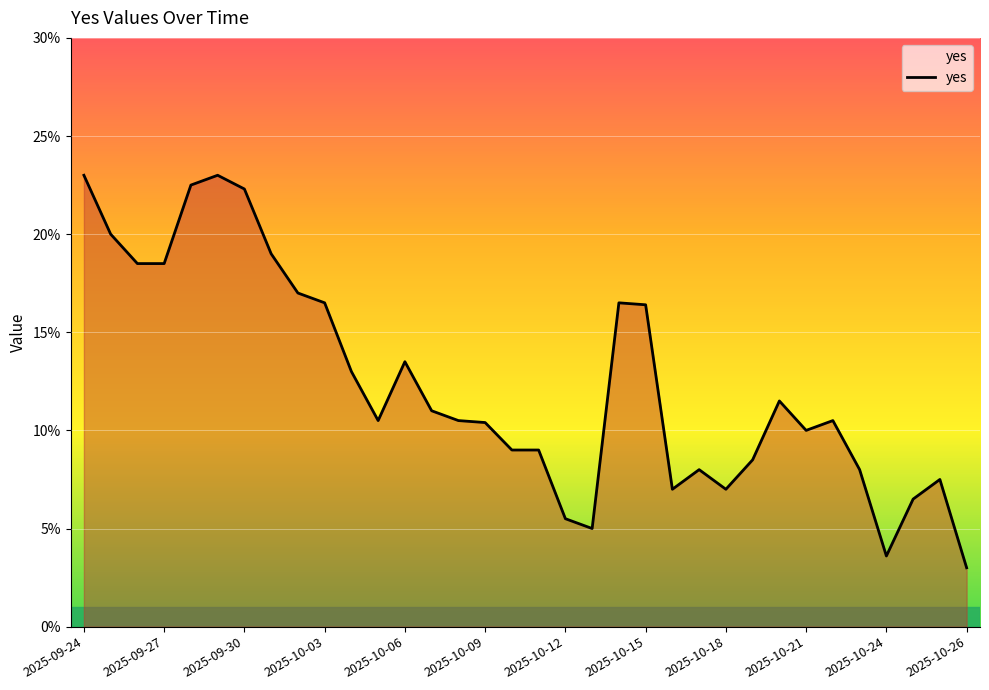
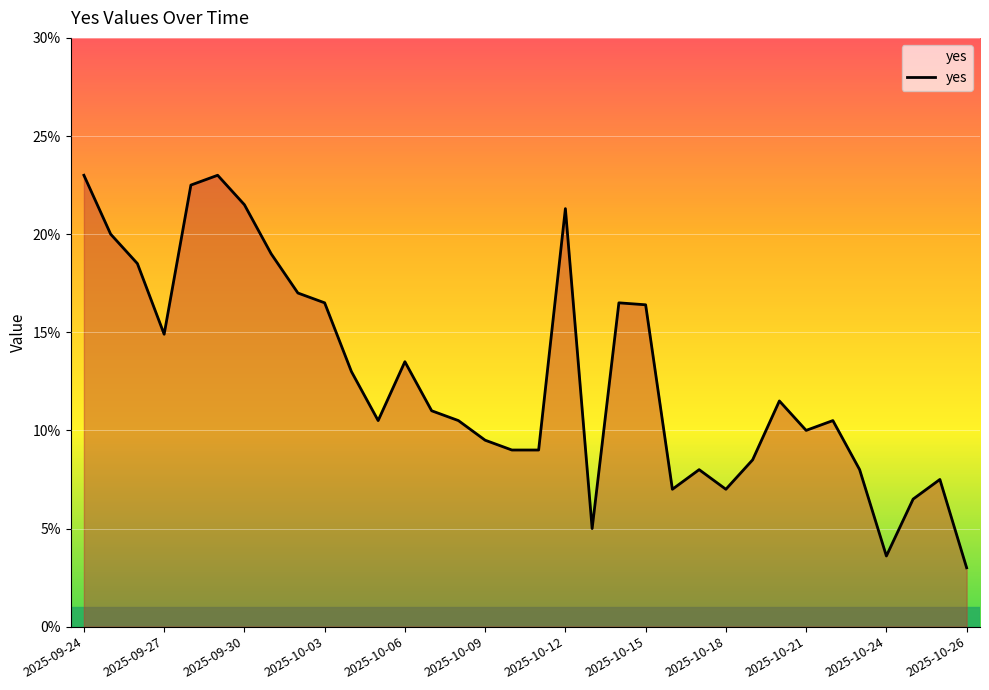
2025-09-27: 18.5% -> 14.9%
2025-09-30: 22.3% -> 21.5%
2025-10-09: 10.4% -> 9.5%
2025-10-12: 5.5% -> 21.3%
